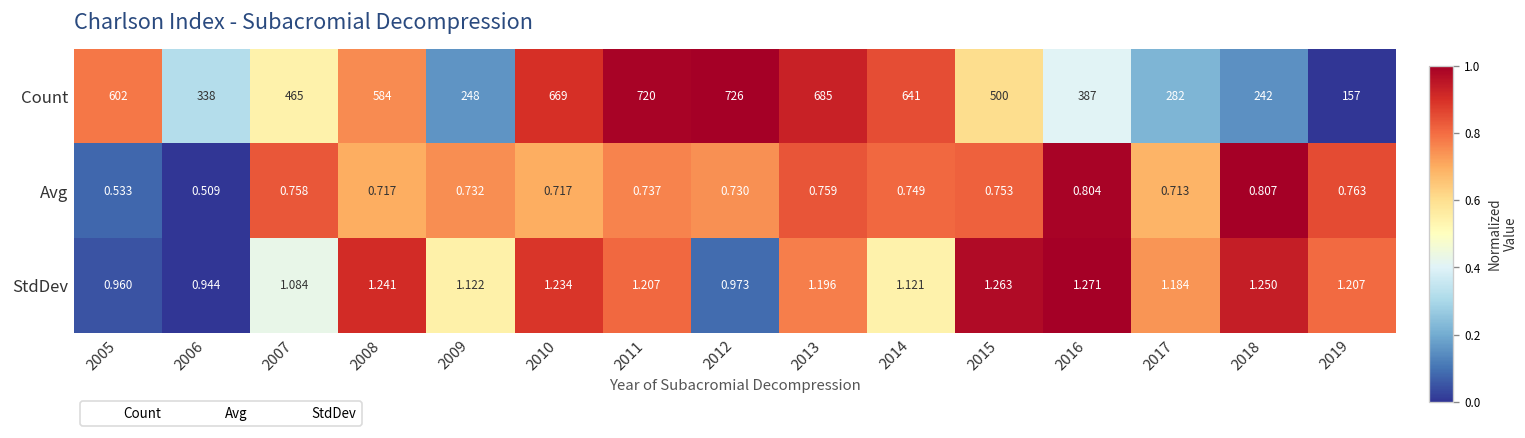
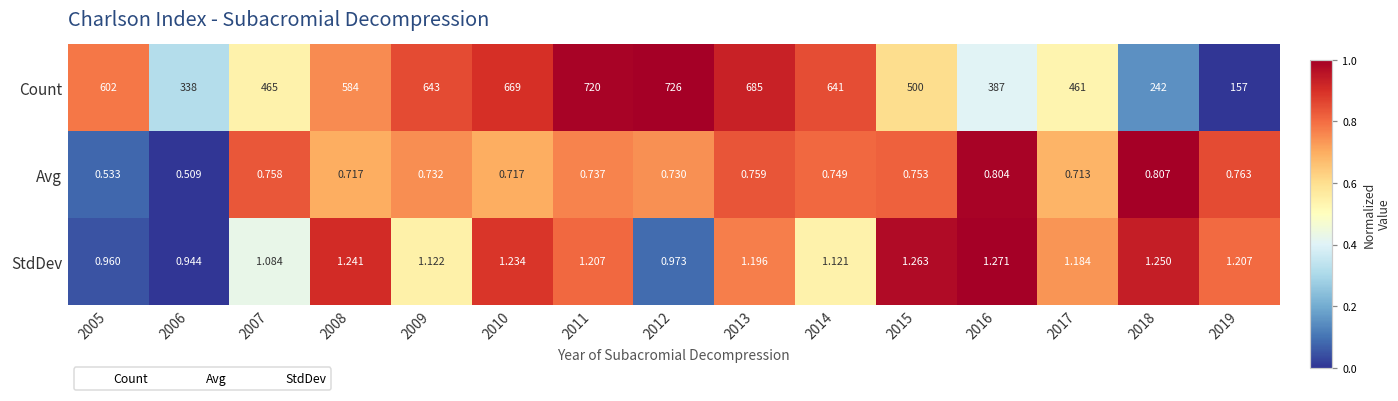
Count, 2009: 248 -> 643
Count, 2017: 282 -> 461
